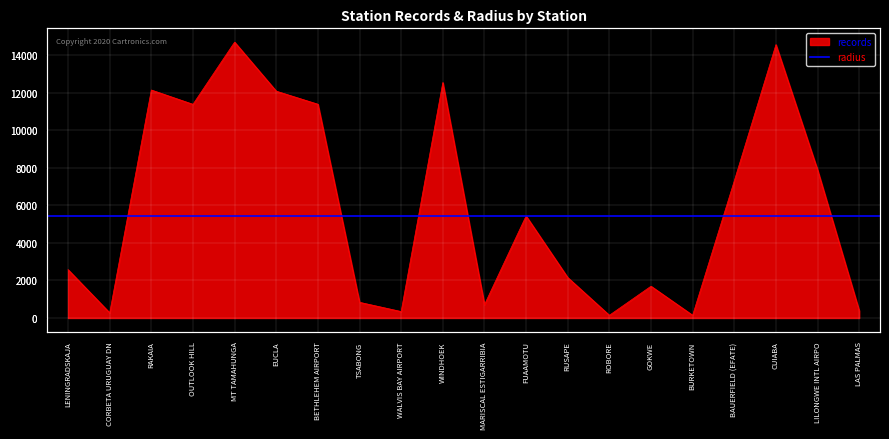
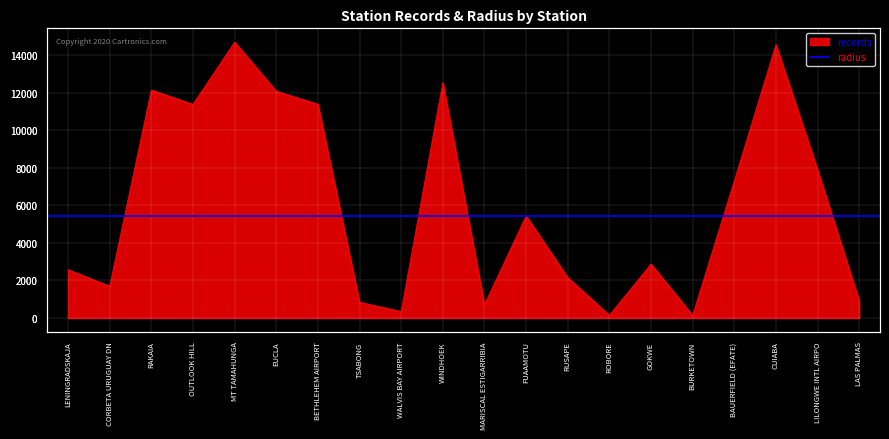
CORBETA URUGUAY DN: 300 -> 1700
GOKWE: 1700 -> 2900
LAS PALMAS: 400 -> 900
